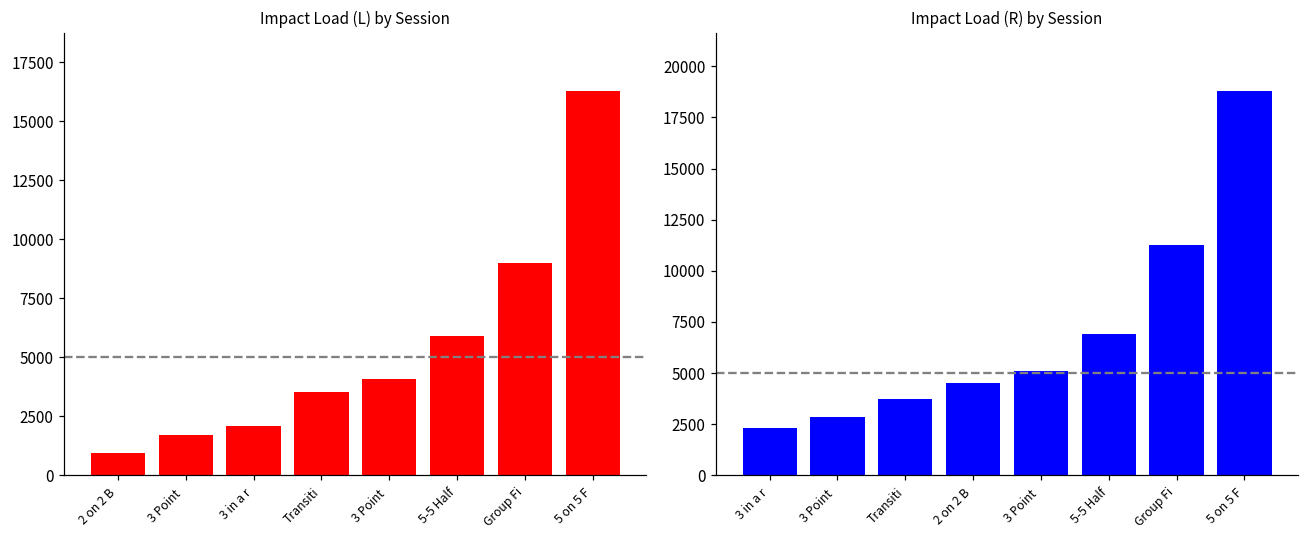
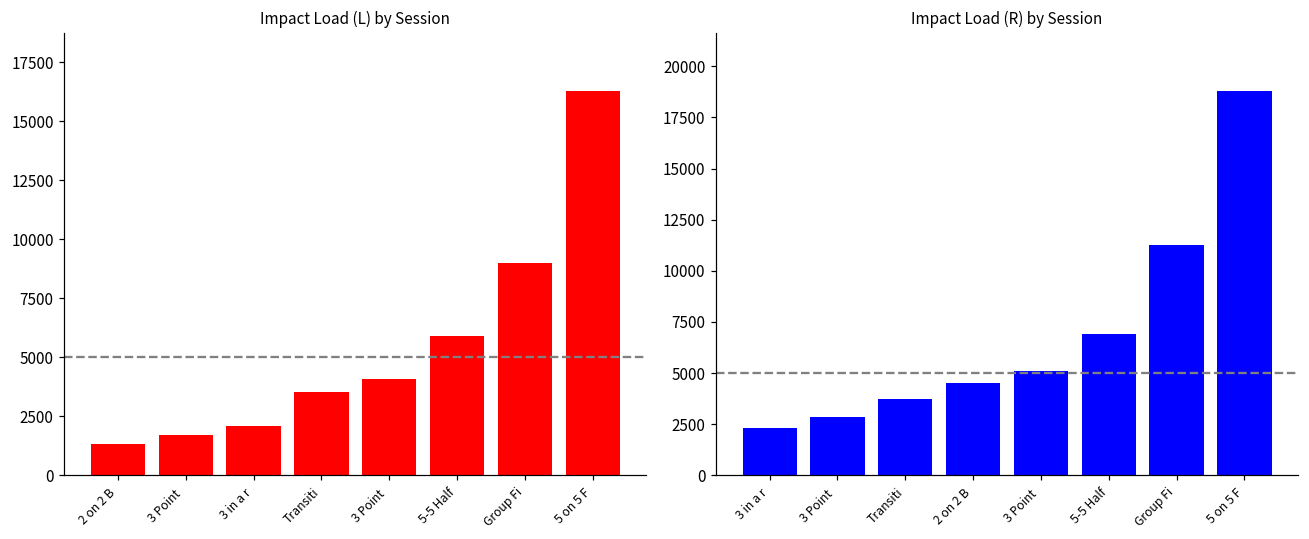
Impact Load (L) by Session, 2 on 2 B: 900 -> 1300
